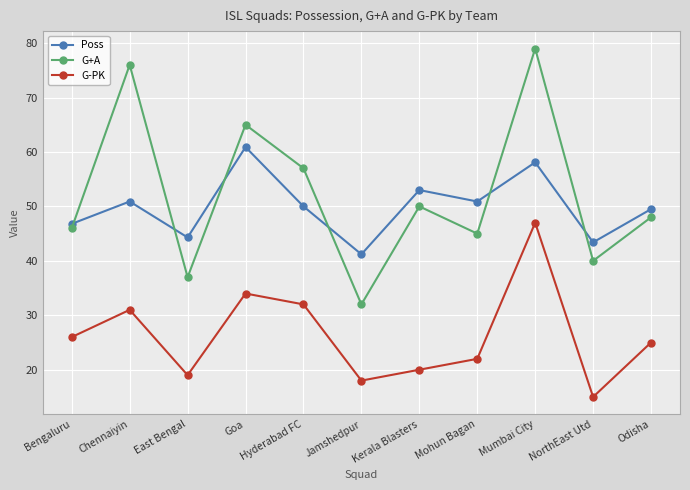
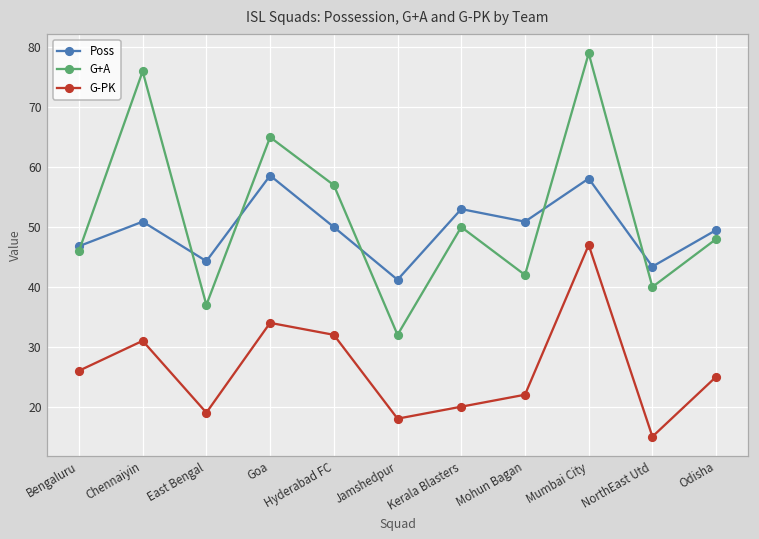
Poss, Goa: 61 -> 59
G+A, Mohun Bagan: 45 -> 42
